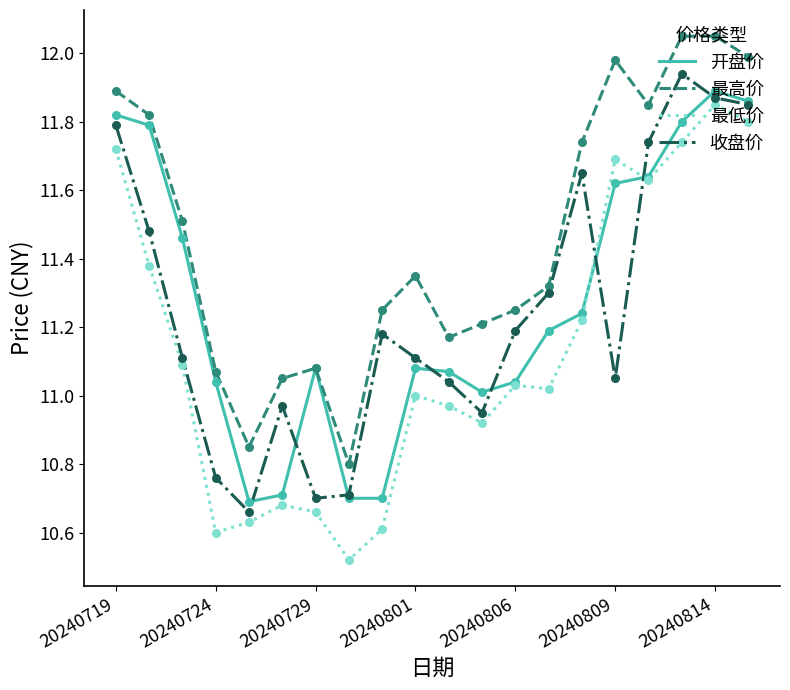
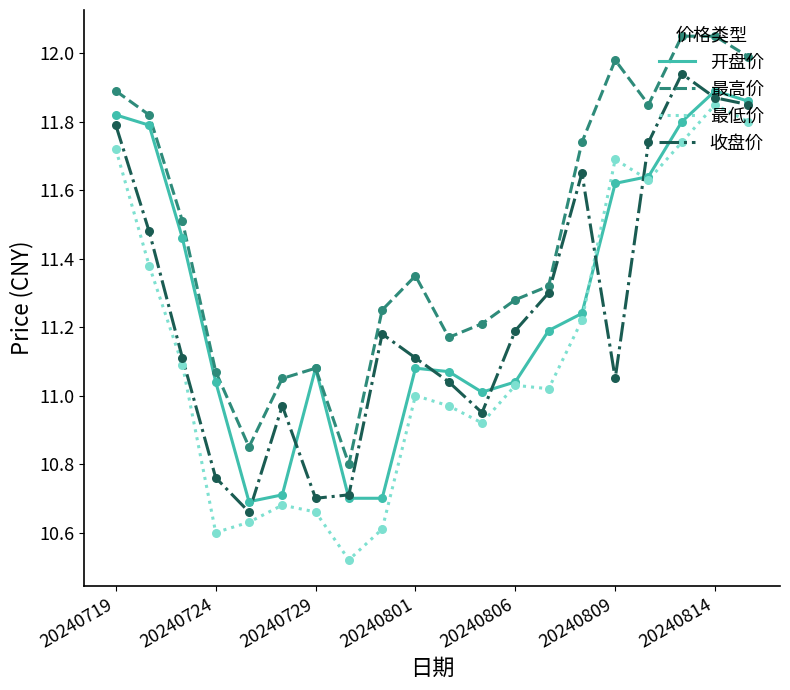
最高价, 20240806: 11.25 -> 11.28
